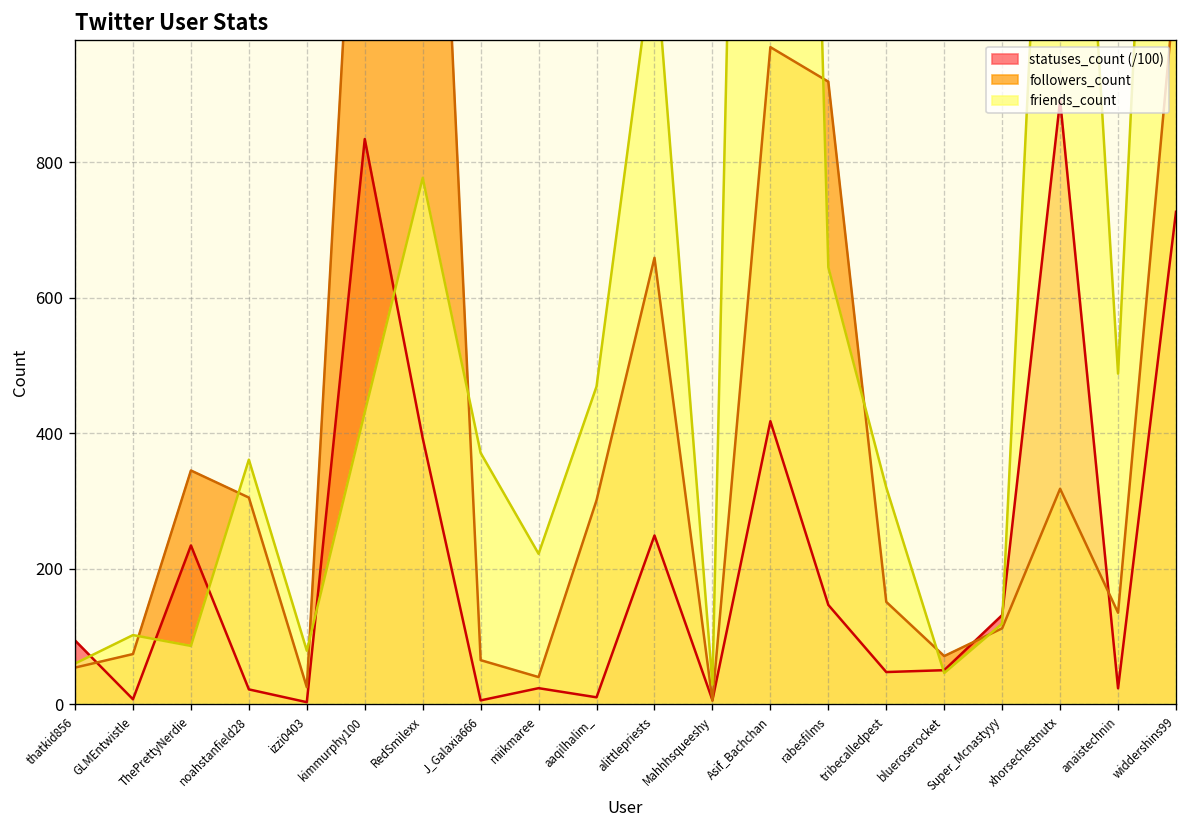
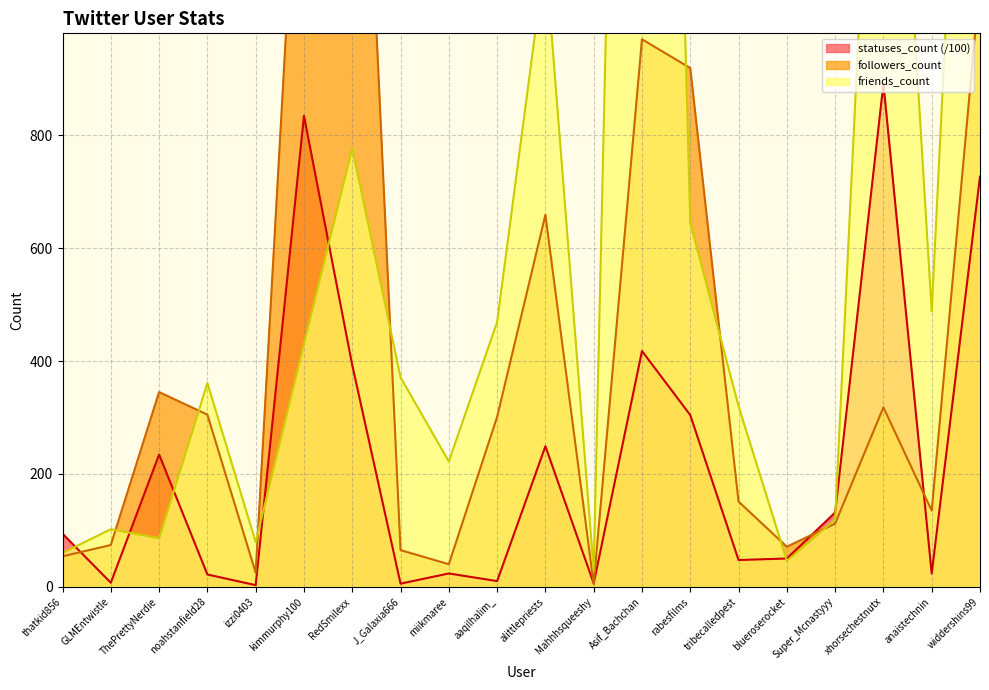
statuses_count (/100), rabesfilms: 150 -> 300
